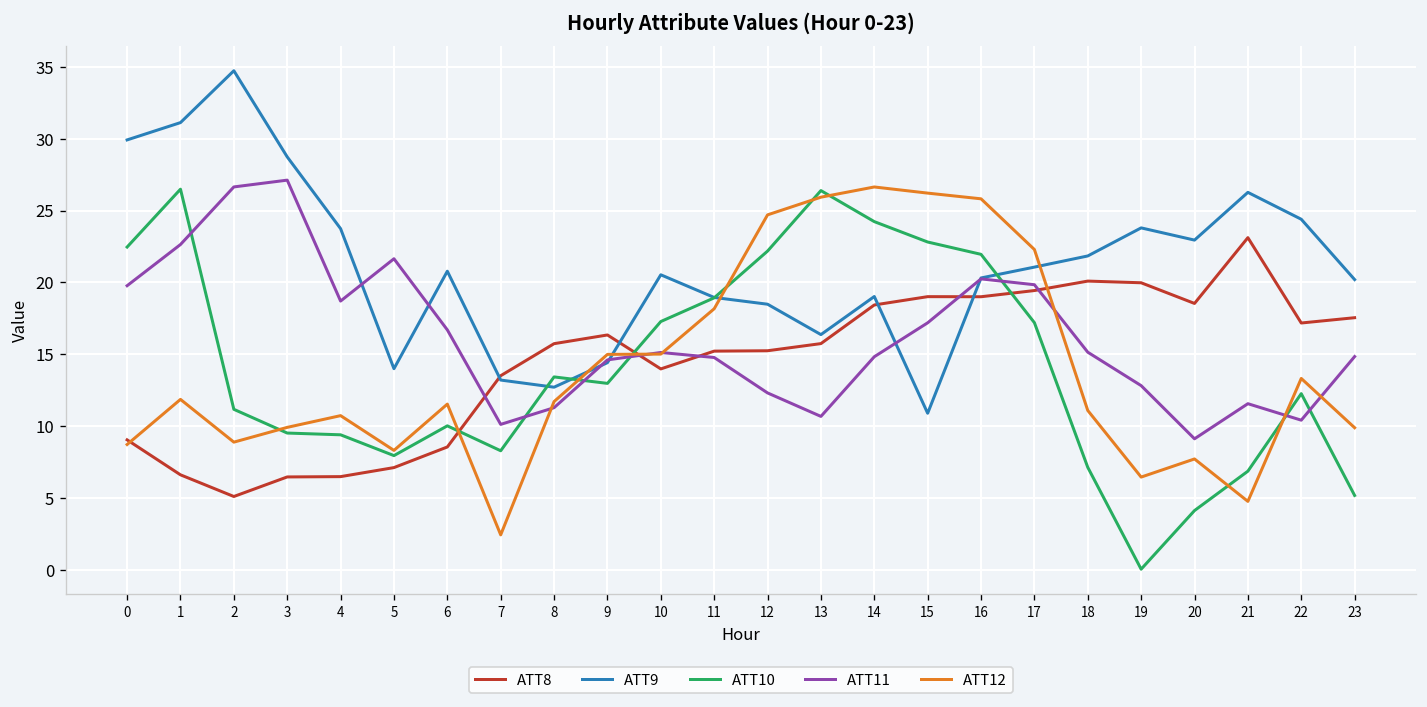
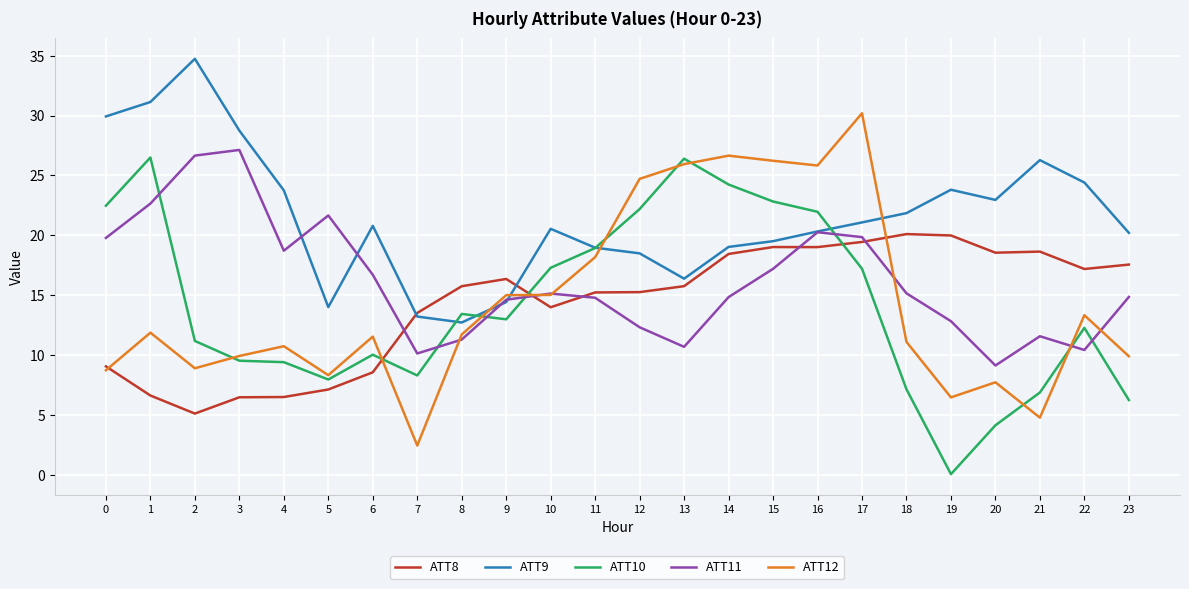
ATT9, 15: 10.9 -> 19.5
ATT12, 17: 22.3 -> 30.2
ATT8, 21: 23.1 -> 18.6
ATT10, 23: 5.2 -> 6.2
